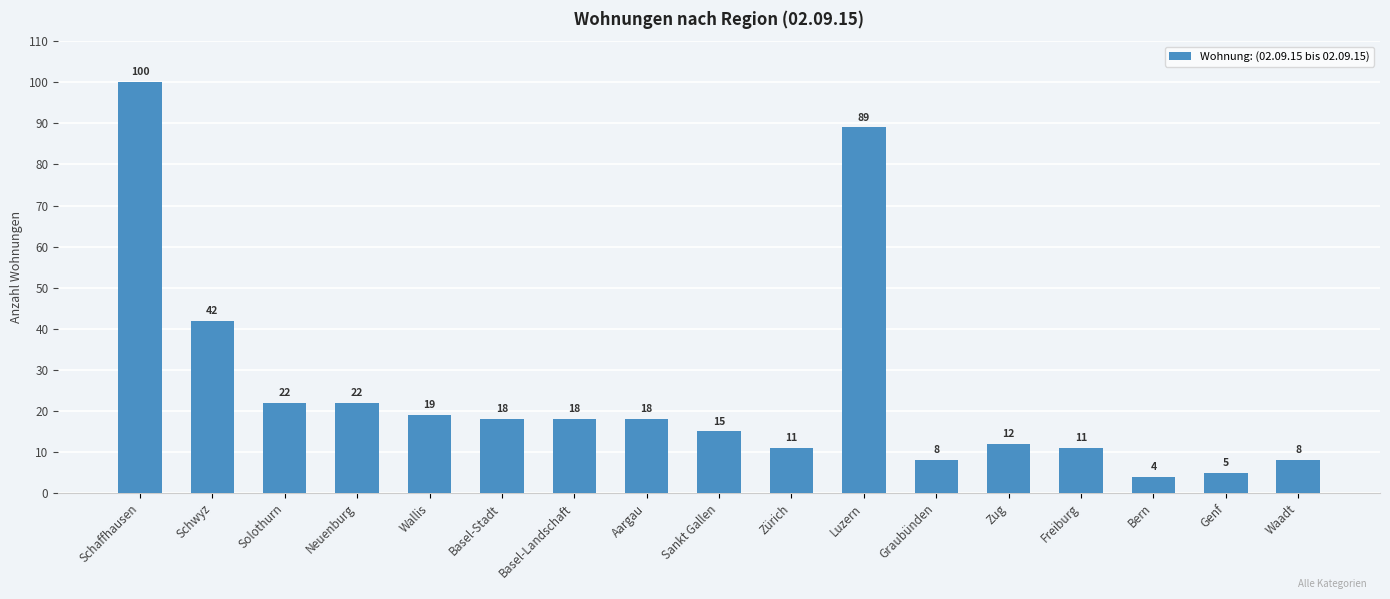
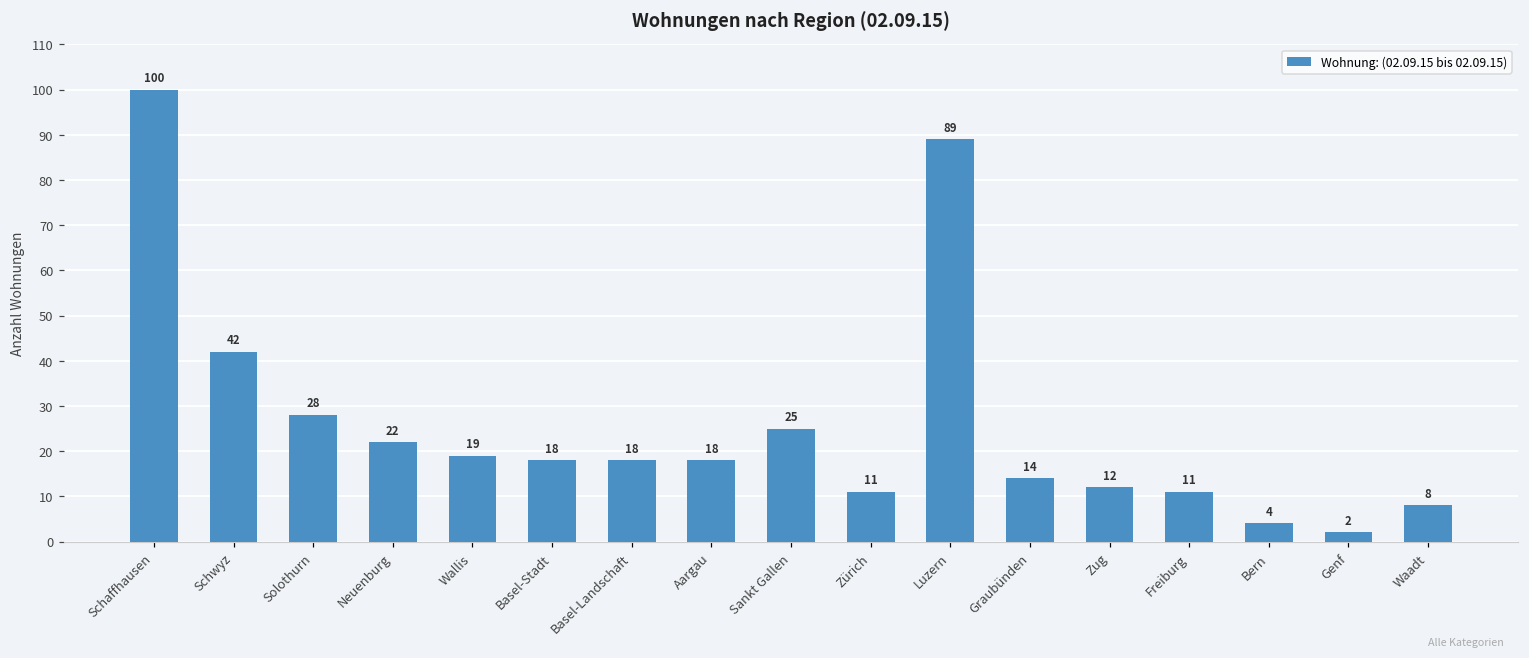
Solothurn: 22 -> 28
Sankt Gallen: 15 -> 25
Graubünden: 8 -> 14
Genf: 5 -> 2
